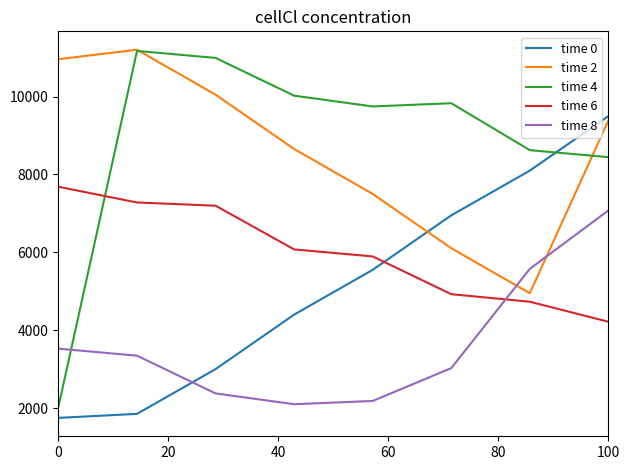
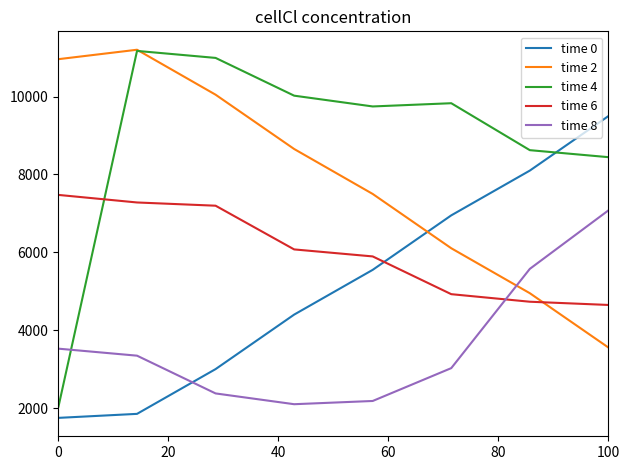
time 6, 0: 7700 -> 7500
time 2, 100: 9400 -> 3600
time 6, 100: 4200 -> 4600
